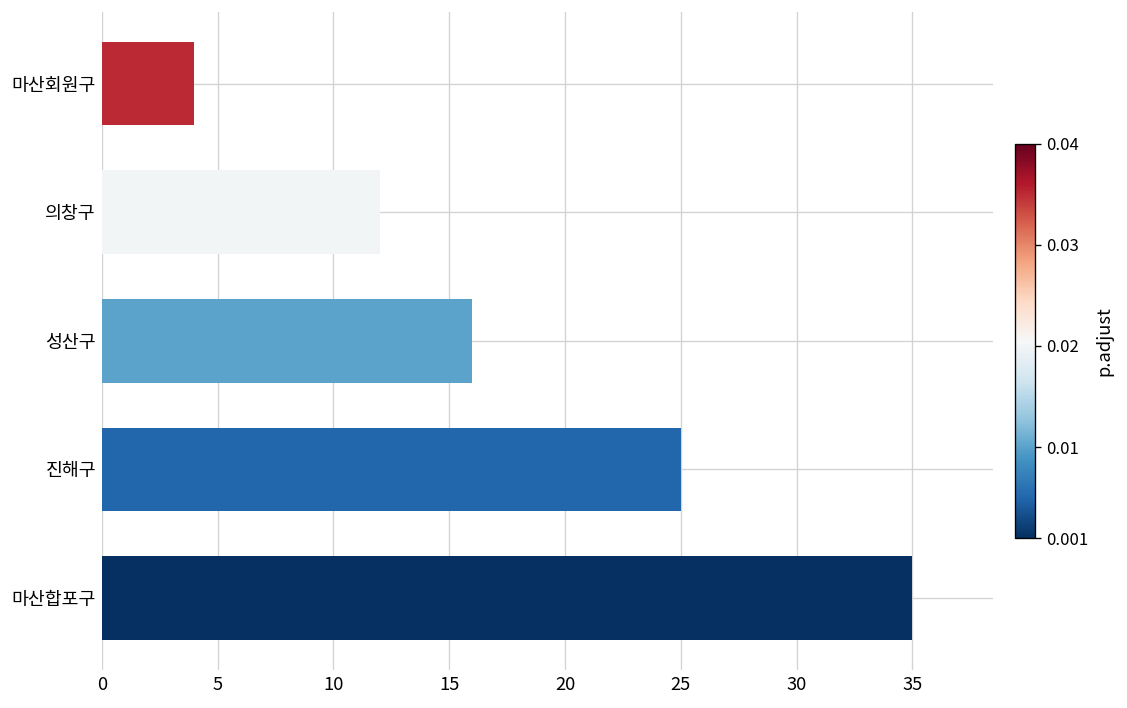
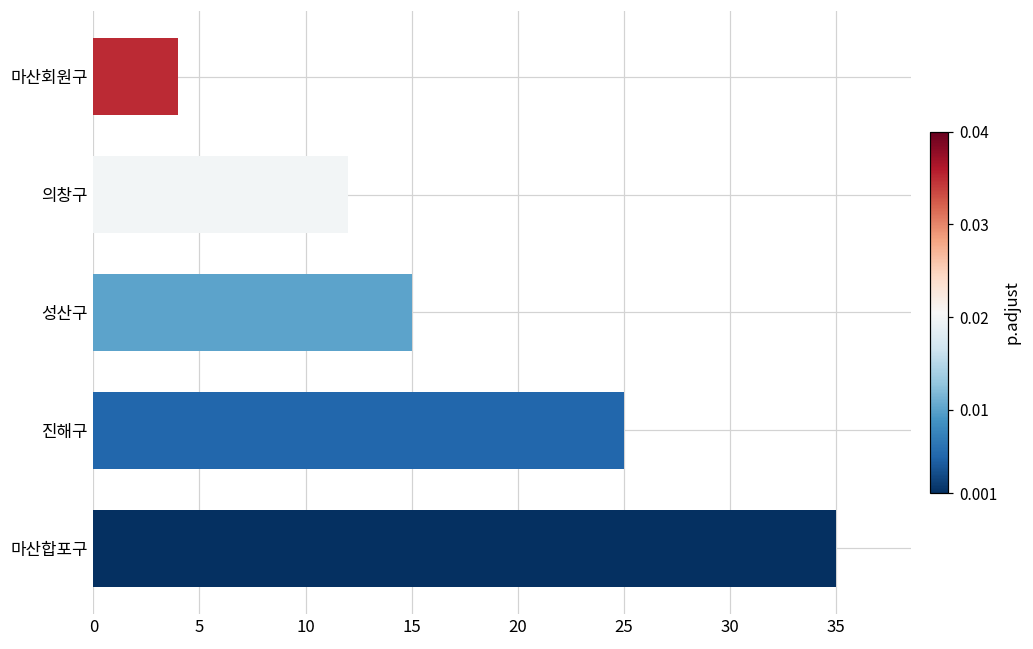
성산구: 16 -> 15
